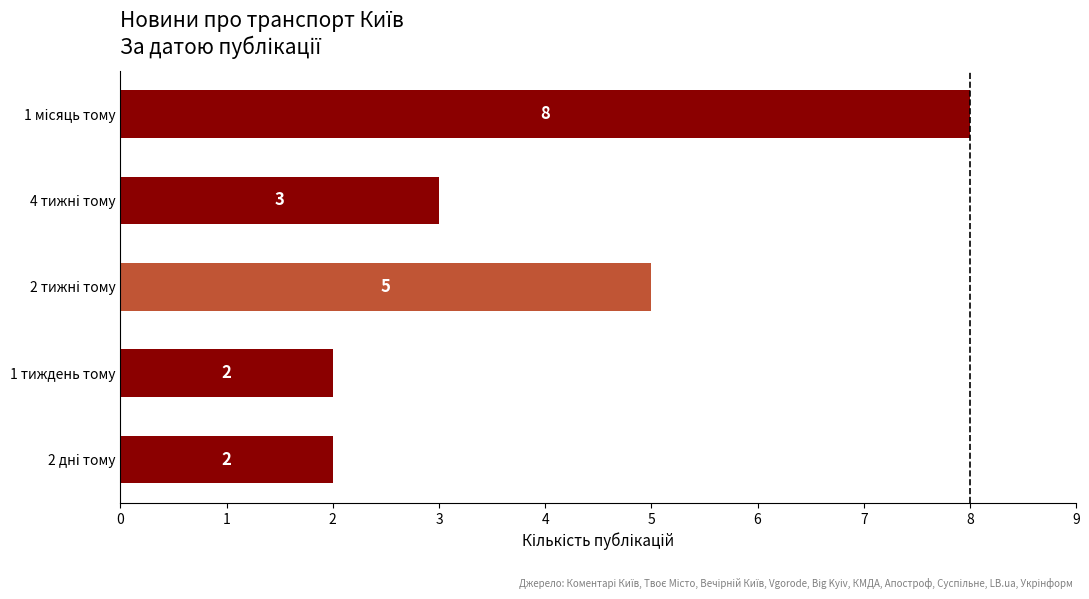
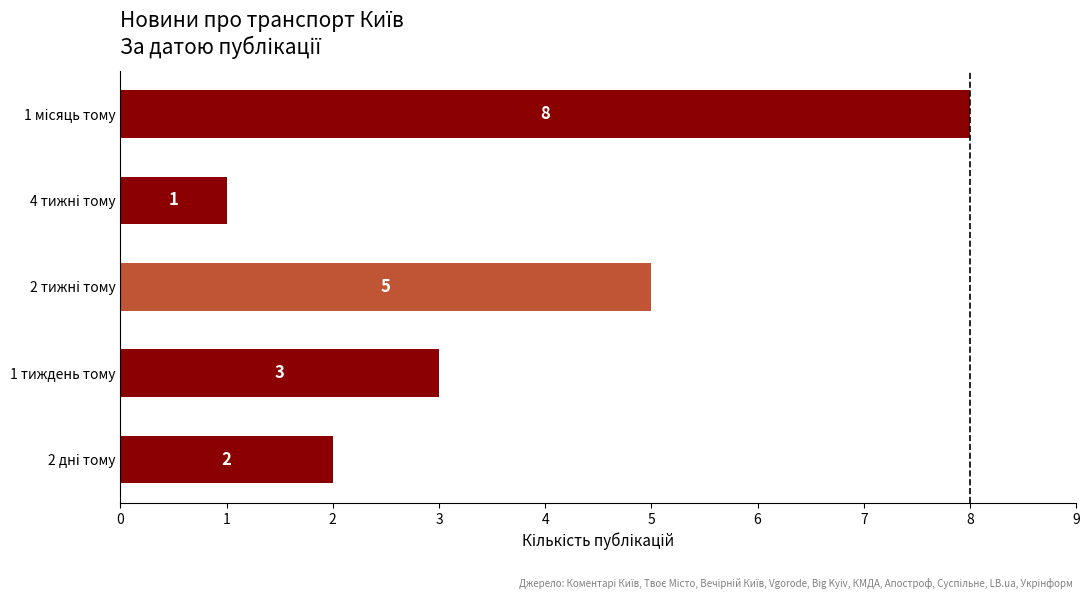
4 тижні тому: 3 -> 1
1 тиждень тому: 2 -> 3
